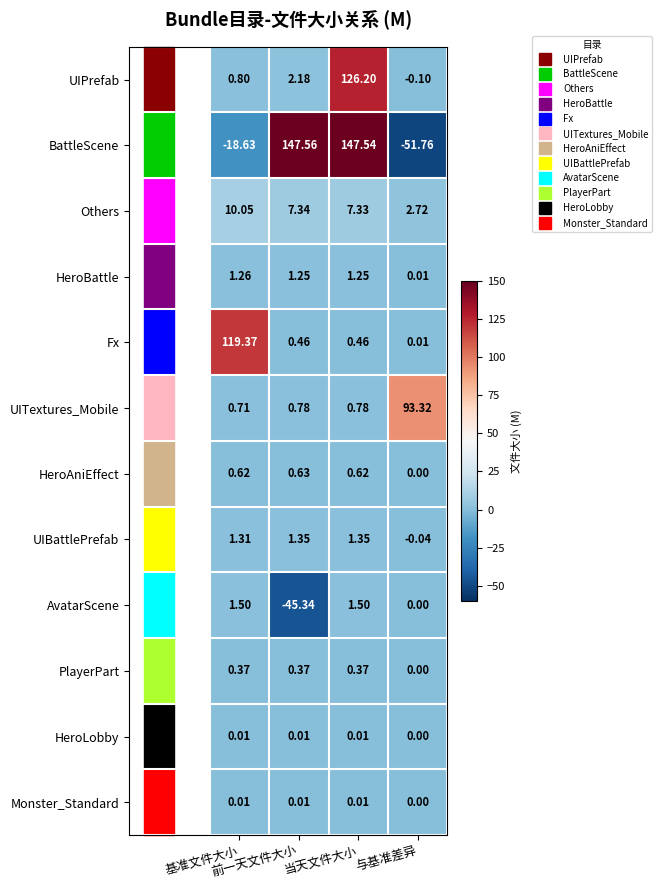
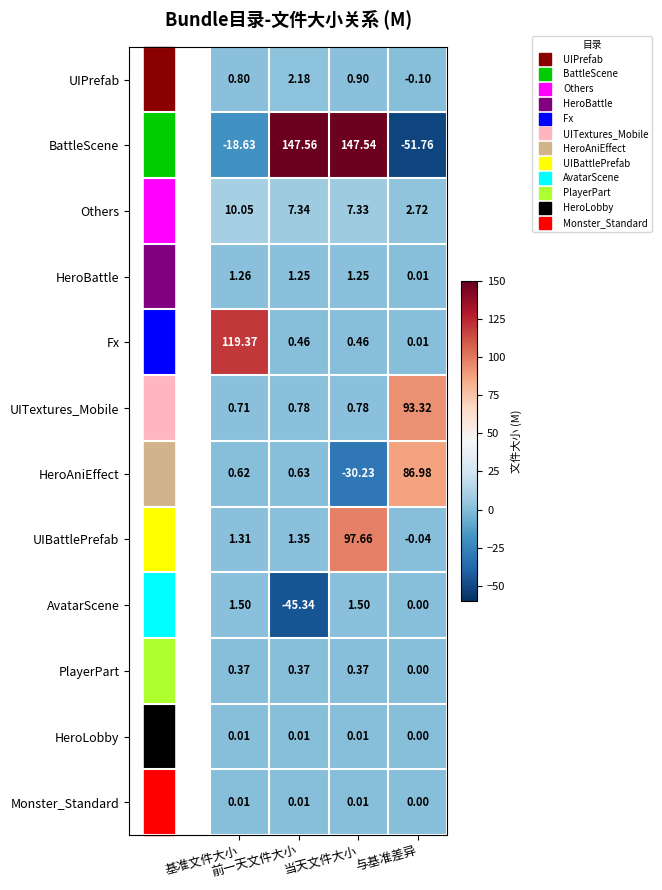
UIPrefab, 当天文件大小: 126.20 -> 0.90
HeroAniEffect, 当天文件大小: 0.62 -> -30.23
HeroAniEffect, 与基准差异: 0.00 -> 86.98
UIBattlePrefab, 当天文件大小: 1.35 -> 97.66
